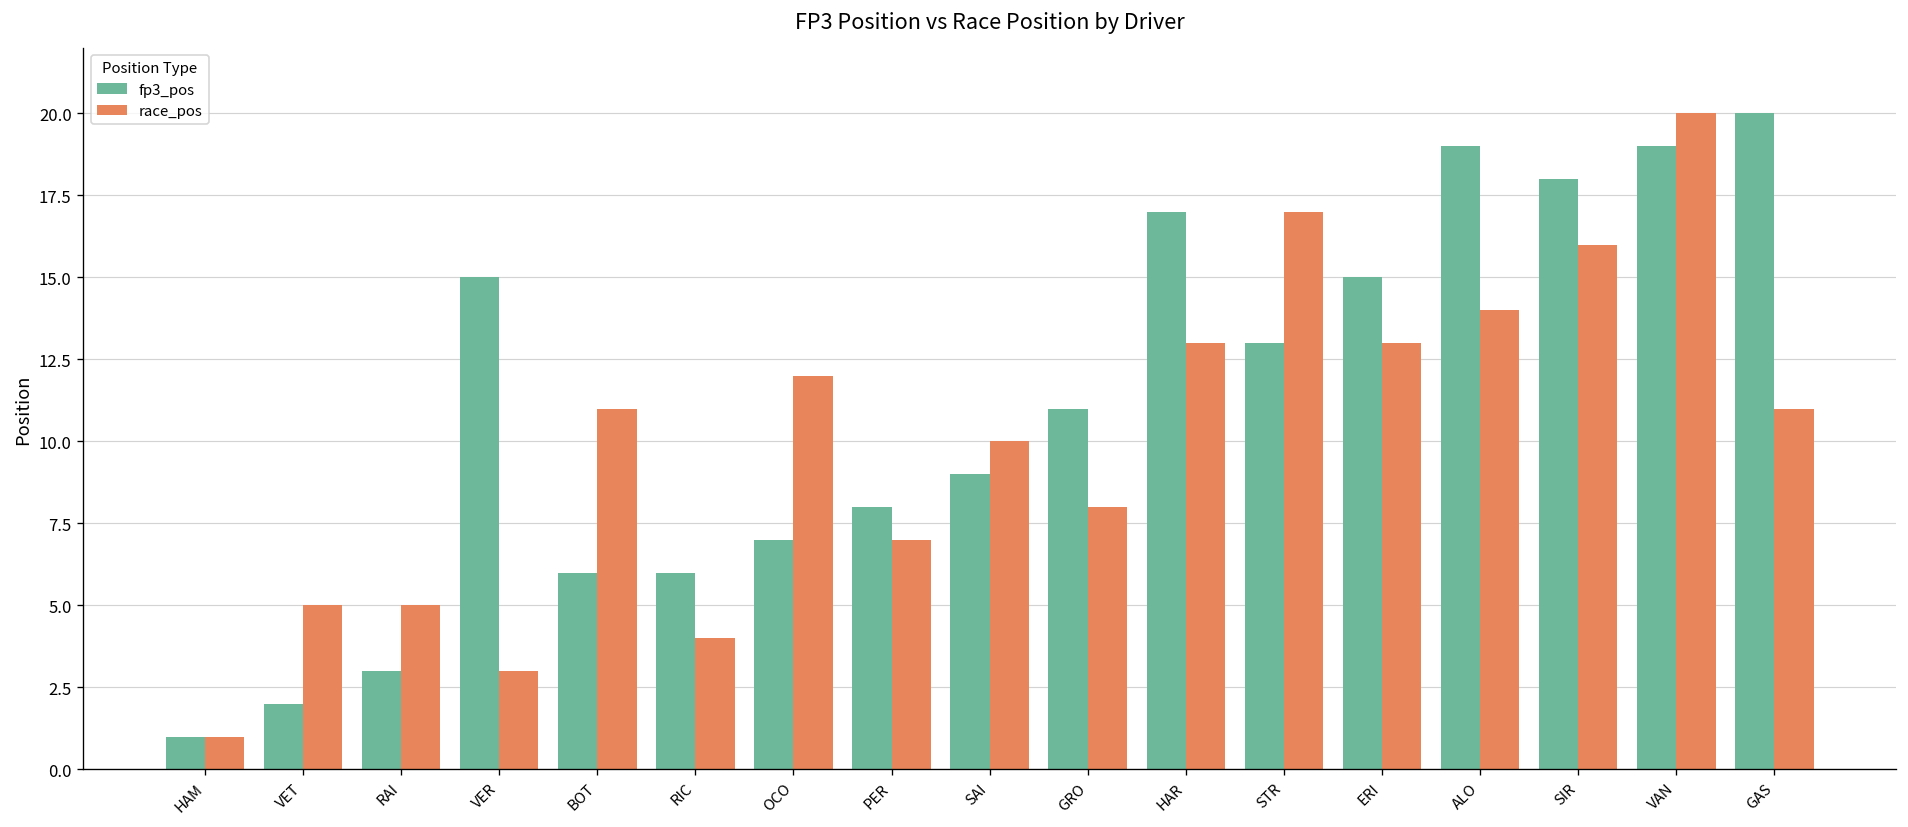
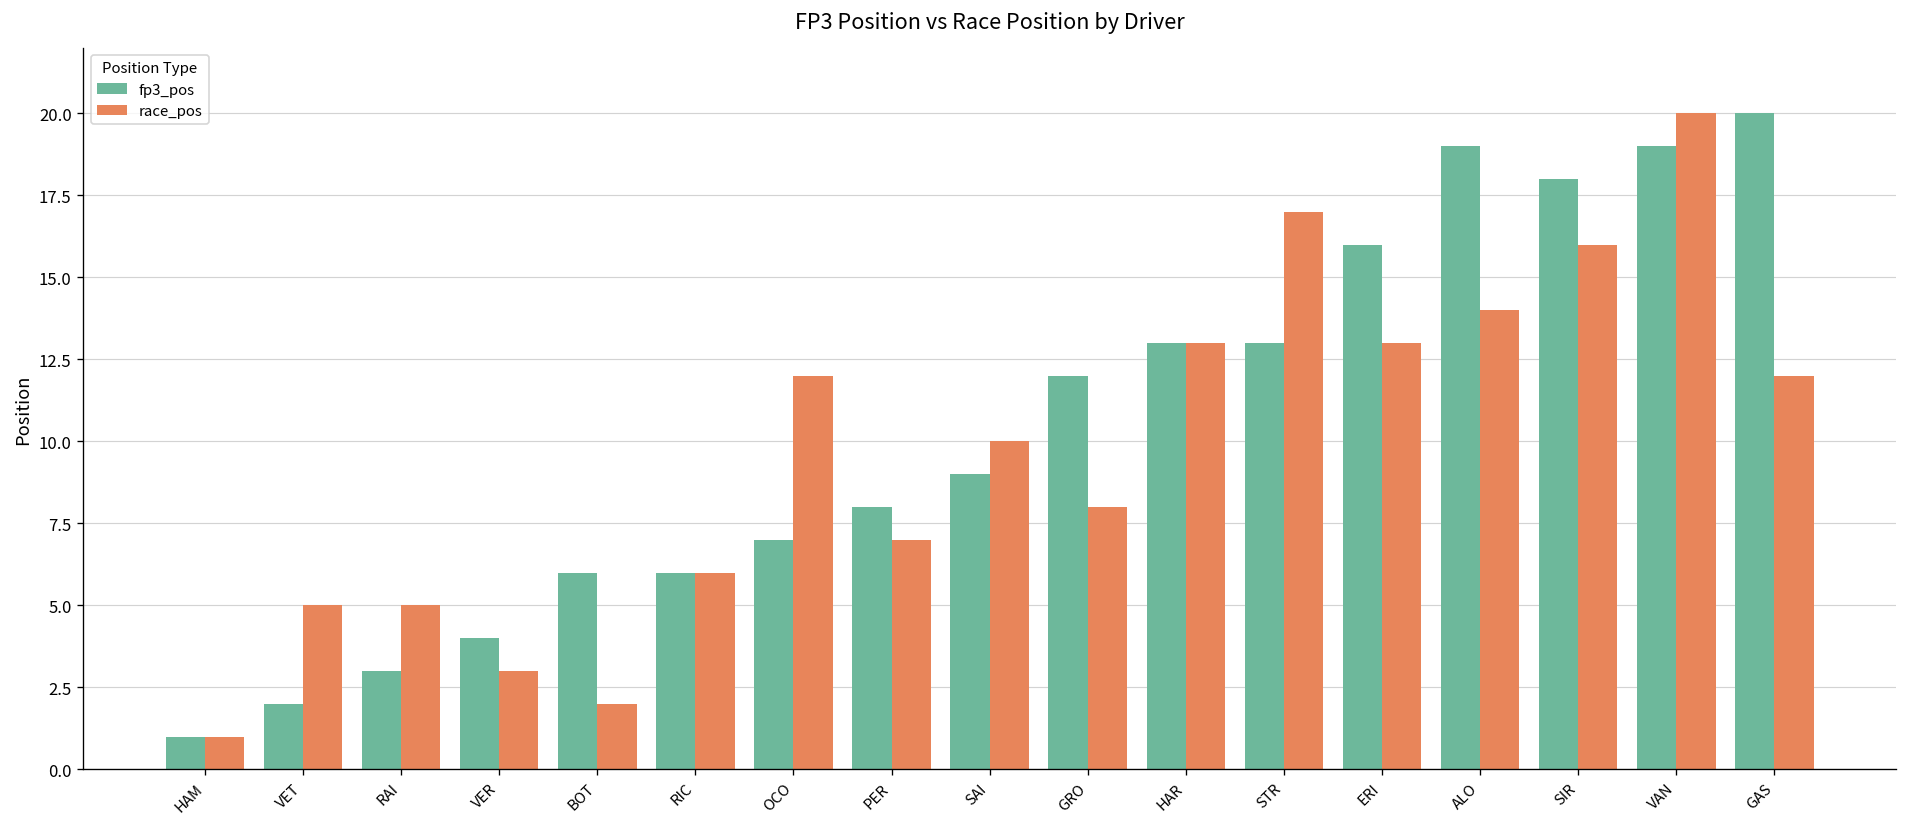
fp3_pos, VER: 15 -> 4
race_pos, BOT: 11 -> 2
race_pos, RIC: 4 -> 6
fp3_pos, GRO: 11 -> 12
fp3_pos, HAR: 17 -> 13
fp3_pos, ERI: 15 -> 16
race_pos, GAS: 11 -> 12
